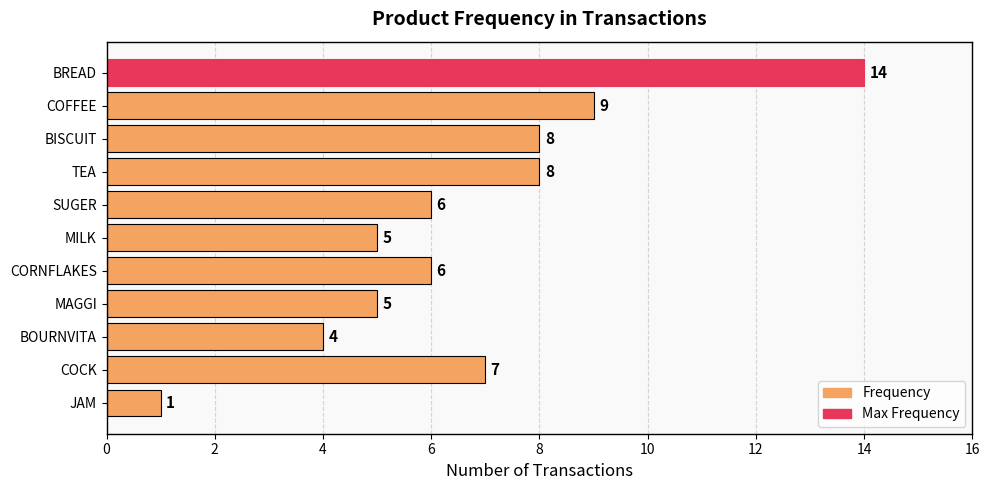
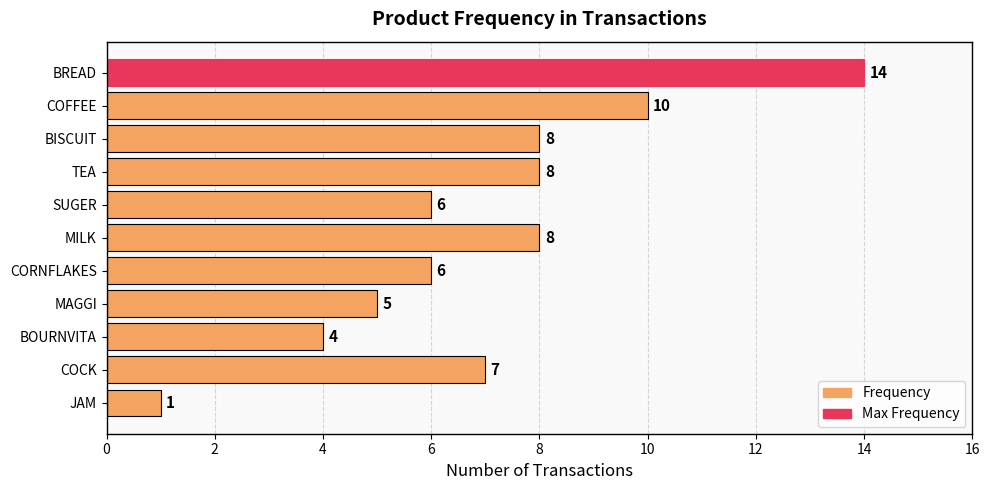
COFFEE: 9 -> 10
MILK: 5 -> 8
